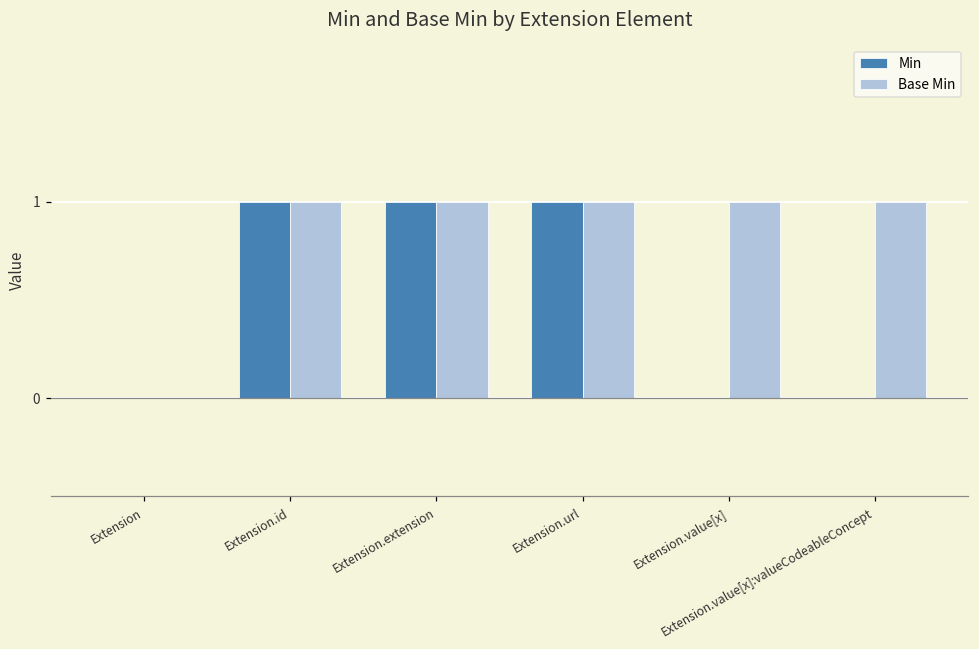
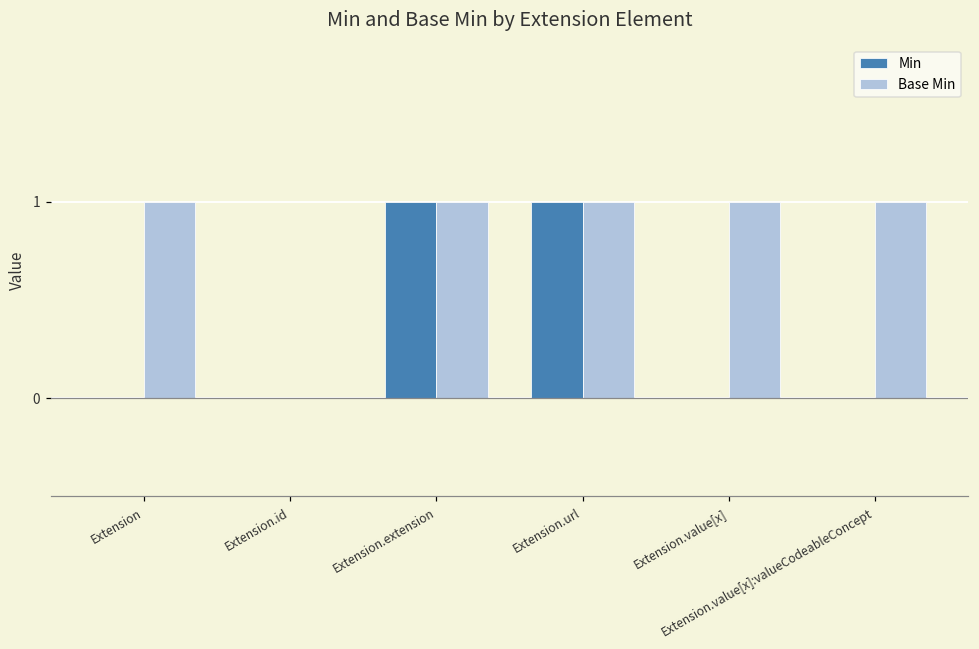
Base Min, Extension: 0 -> 1
Min, Extension.id: 1 -> 0
Base Min, Extension.id: 1 -> 0
